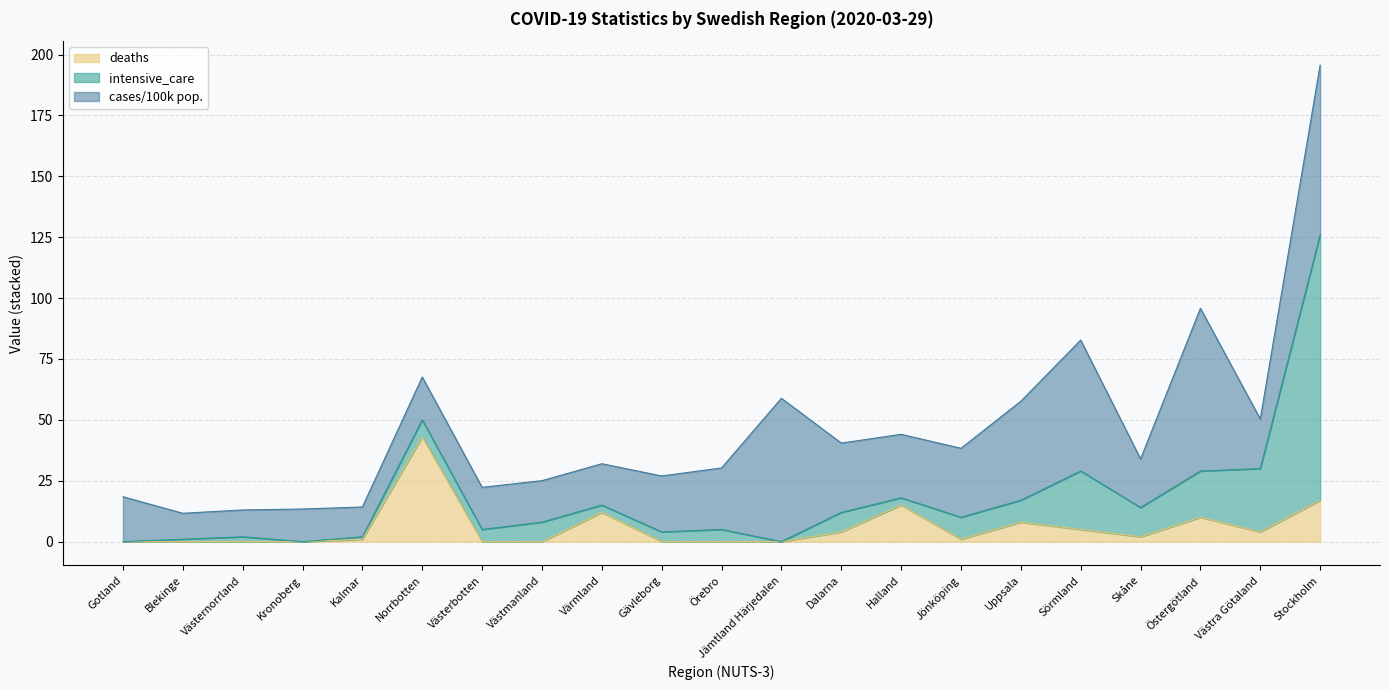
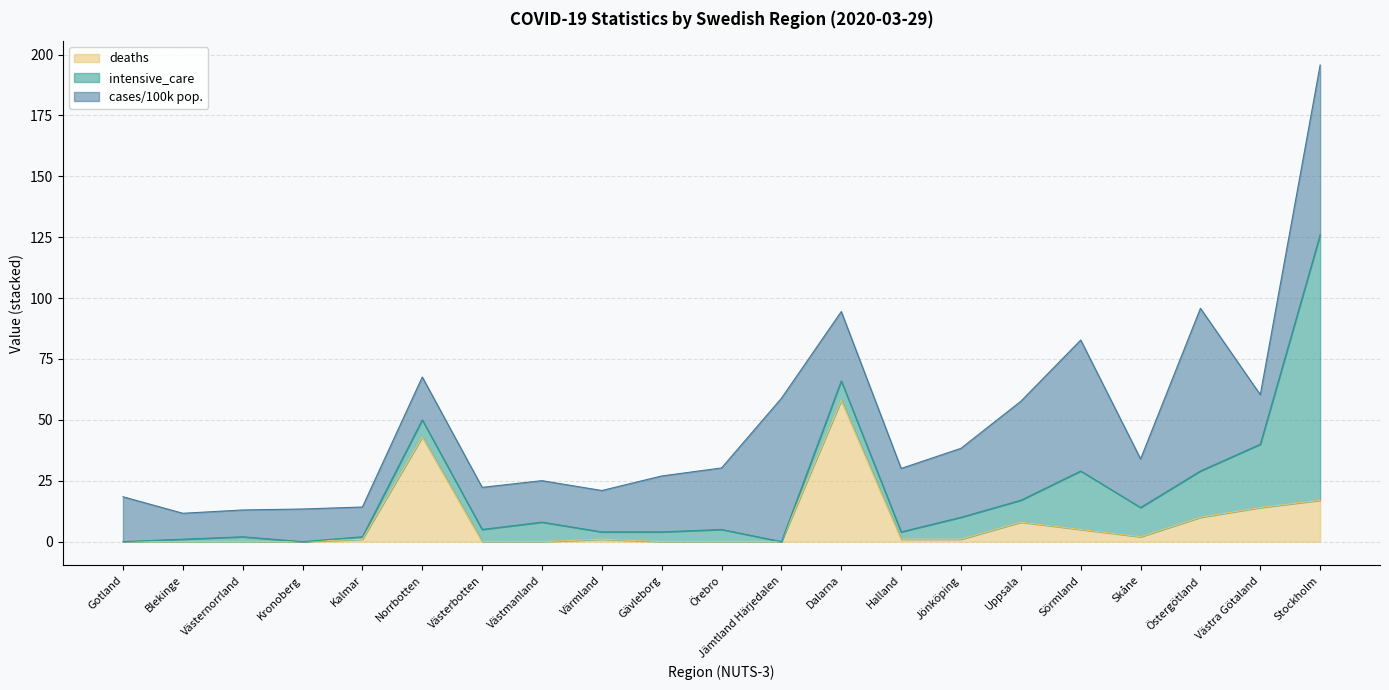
deaths, Värmland: 12 -> 1
deaths, Dalarna: 4 -> 58
deaths, Halland: 15 -> 1
deaths, Västra Götaland: 4 -> 14
